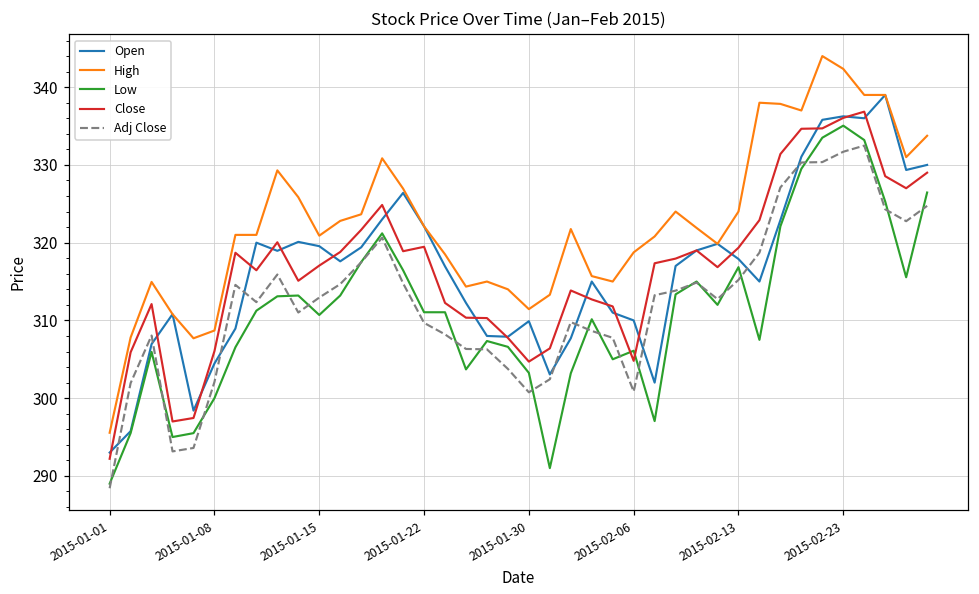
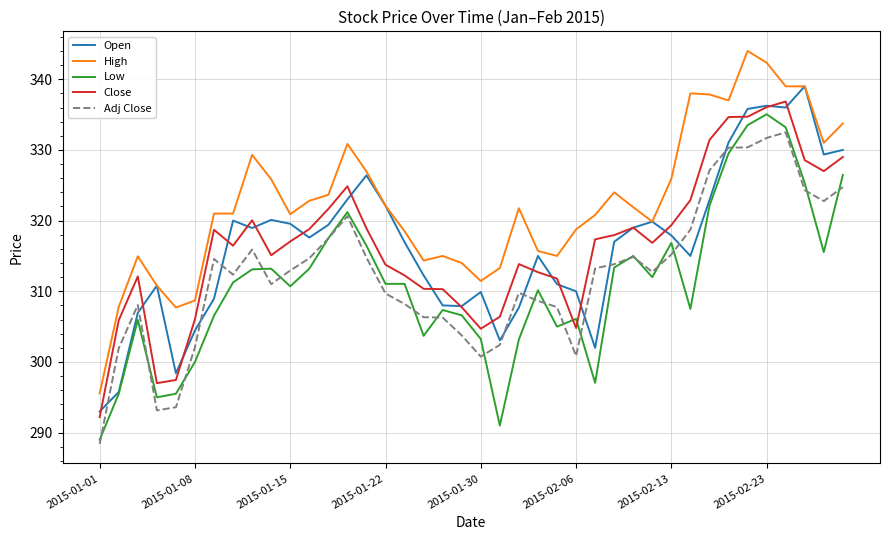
Close, 2015-01-22: 319 -> 314
High, 2015-02-13: 324 -> 326
